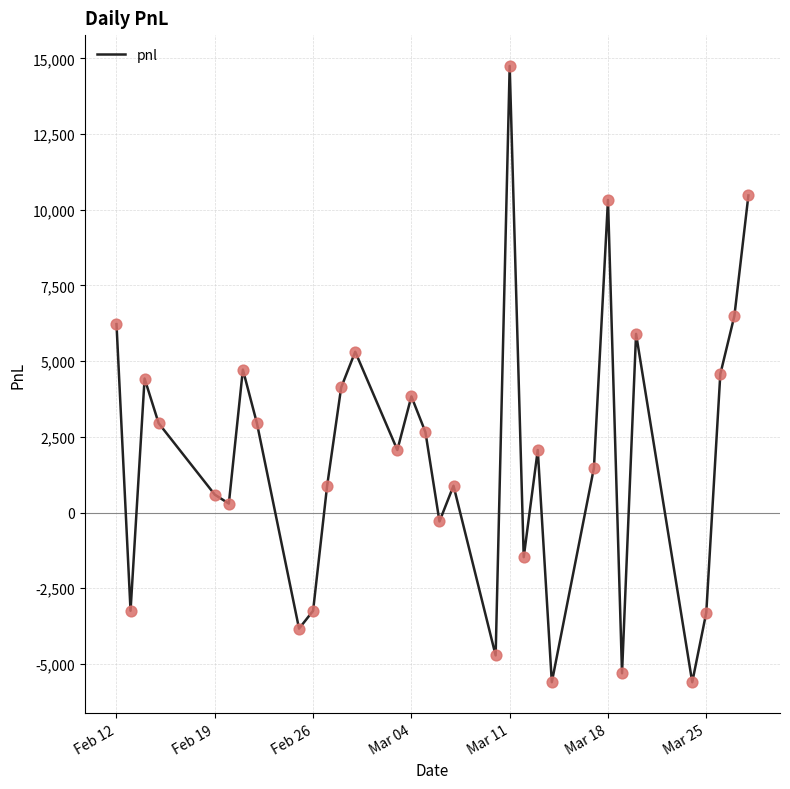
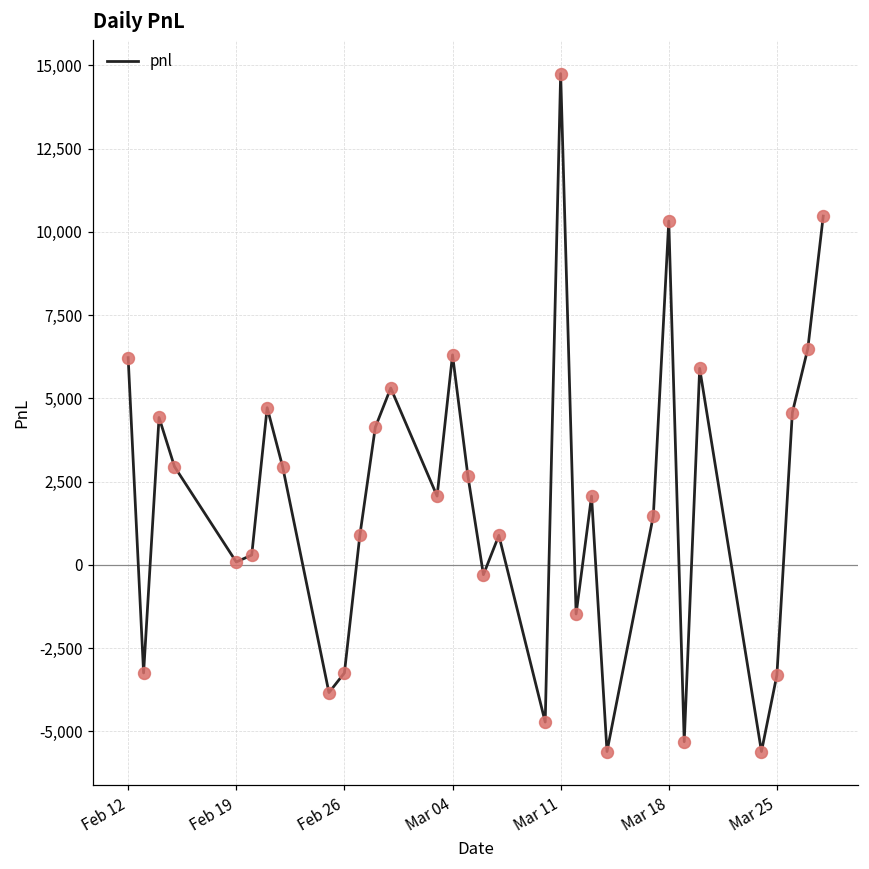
Feb 19: 600 -> 100
Mar 04: 3,800 -> 6,300
